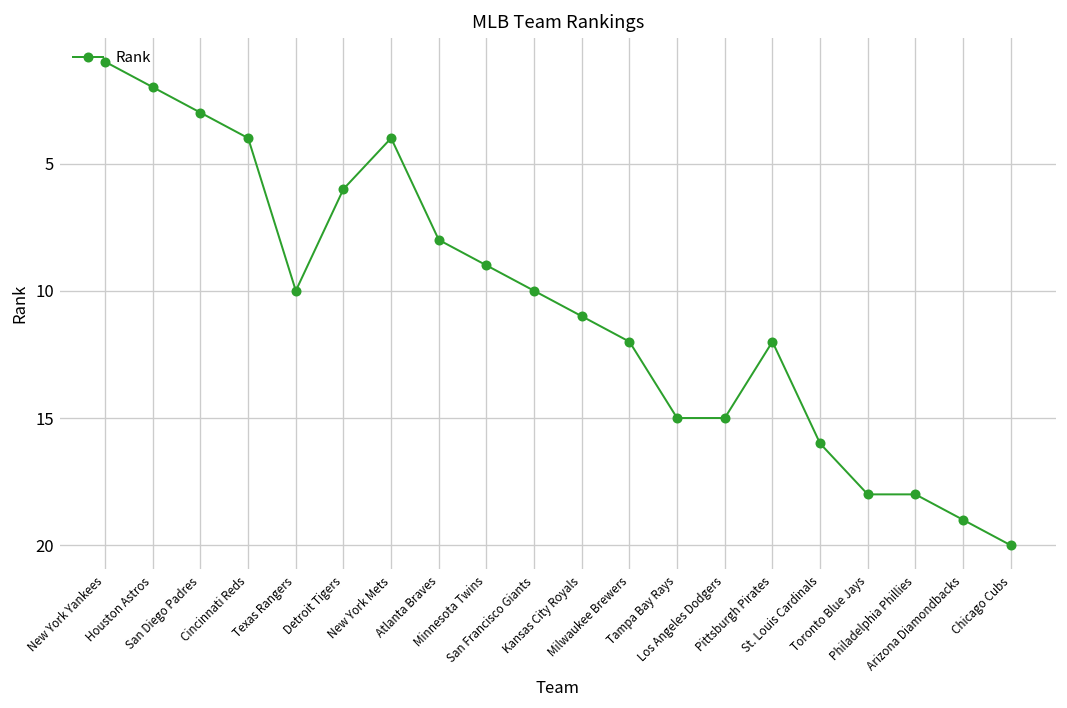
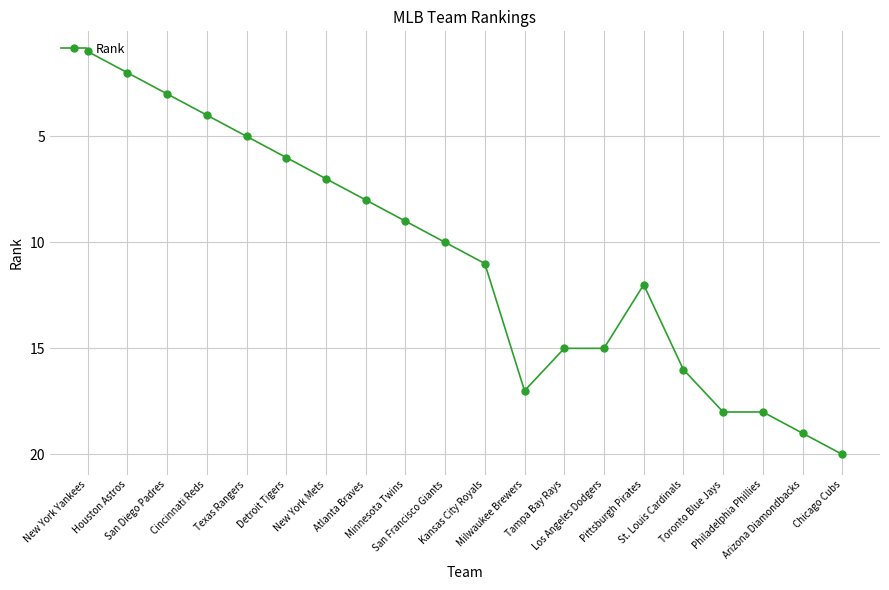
Texas Rangers: 10 -> 5
New York Mets: 4 -> 7
Milwaukee Brewers: 12 -> 17
